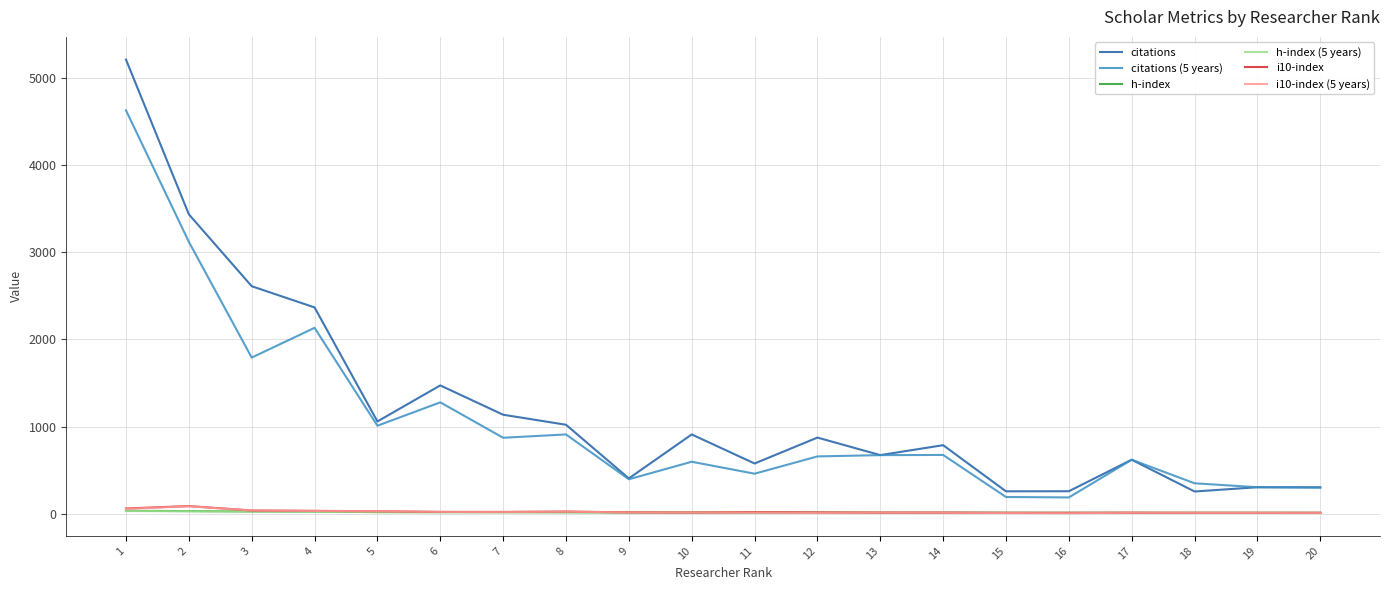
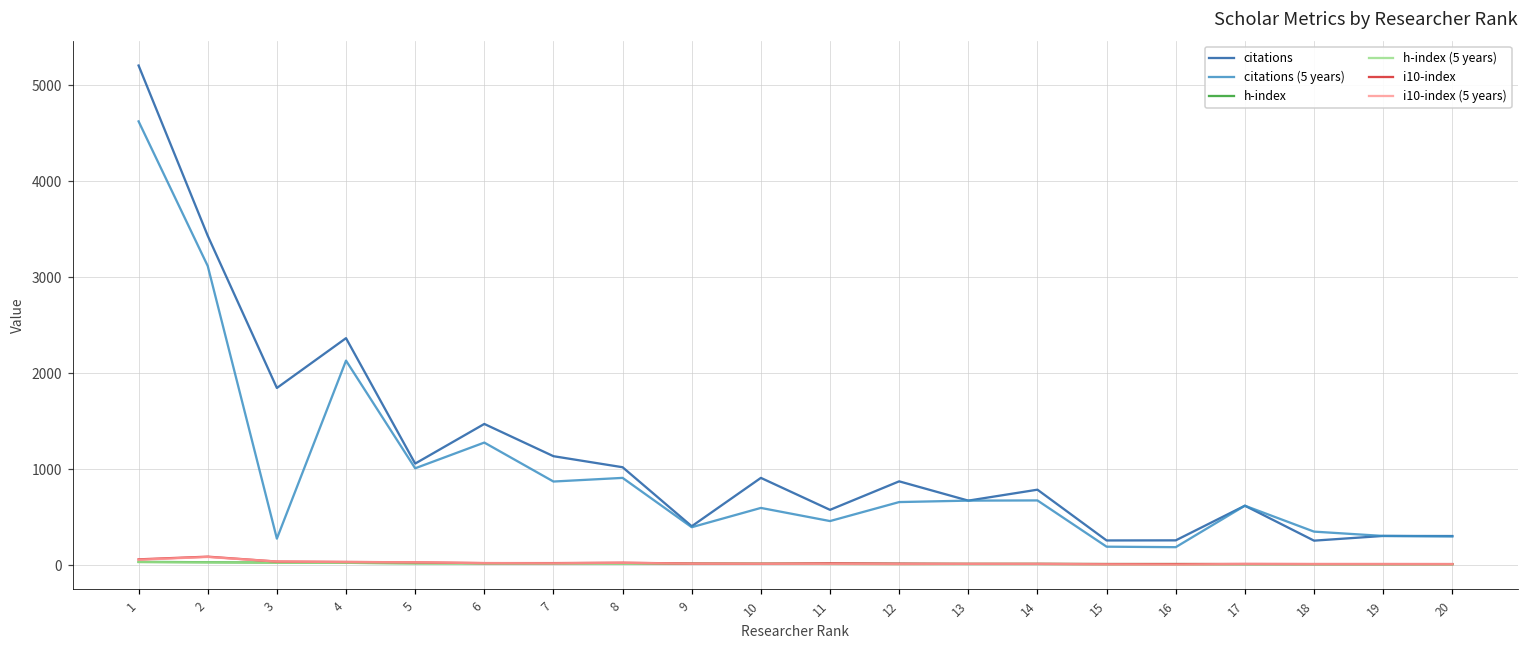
citations, 3: 2600 -> 1800
citations (5 years), 3: 1800 -> 300
